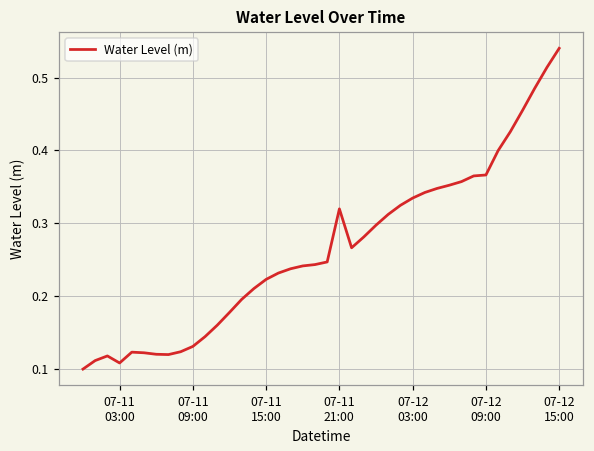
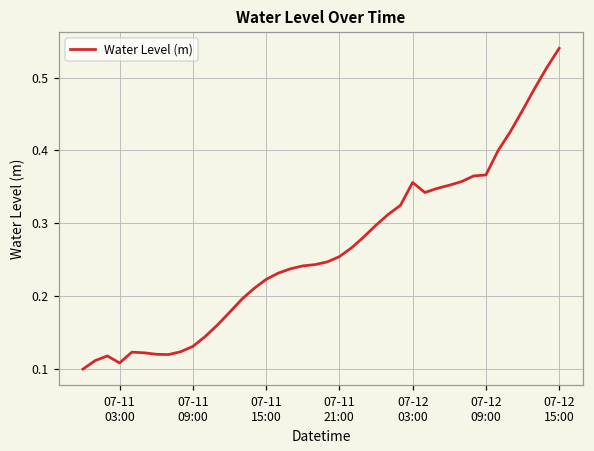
07-11 21:00: 0.32 -> 0.25
07-12 03:00: 0.33 -> 0.36
